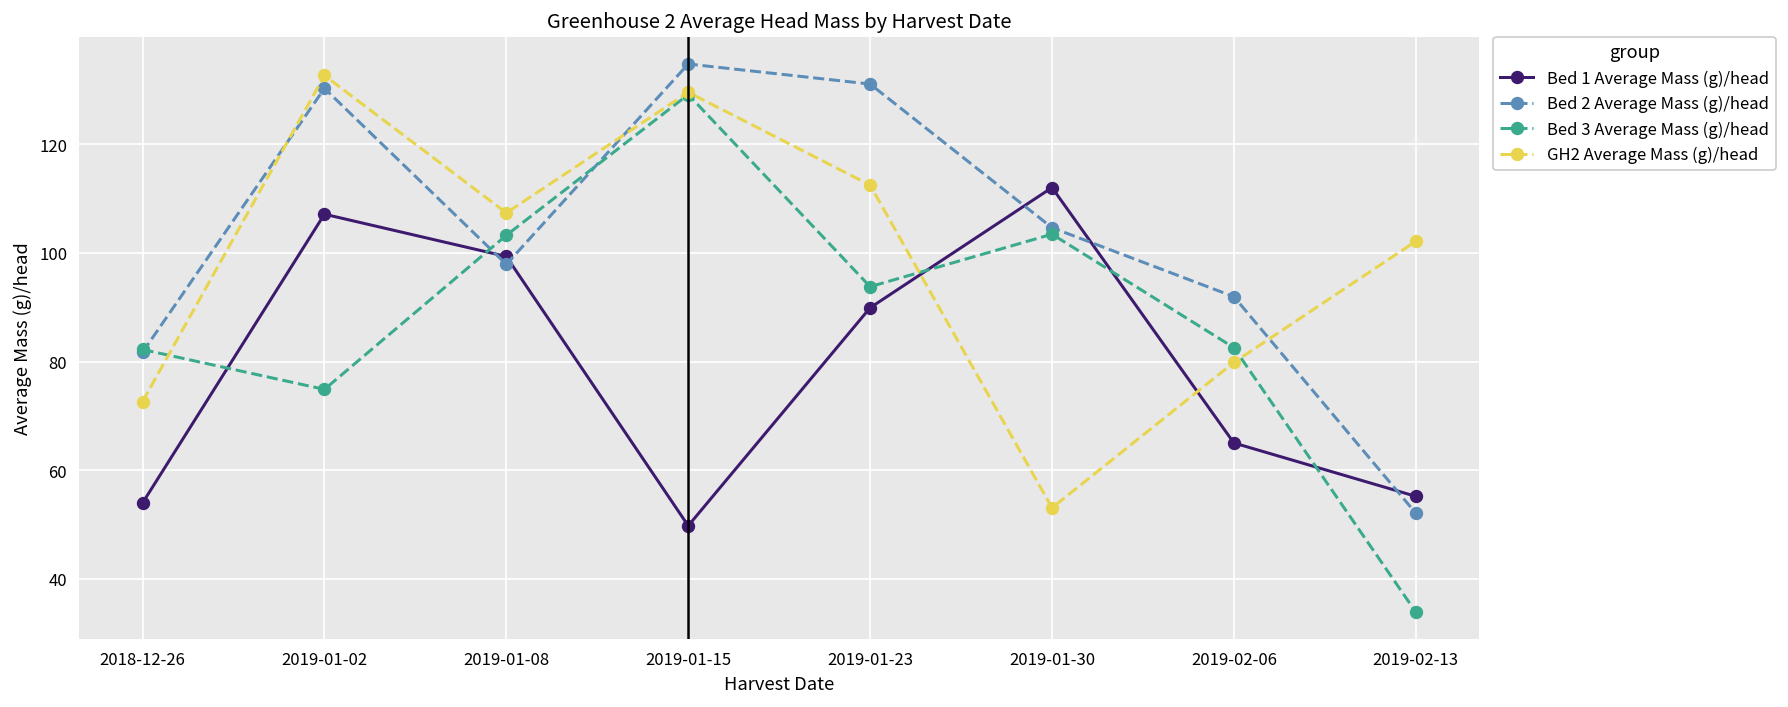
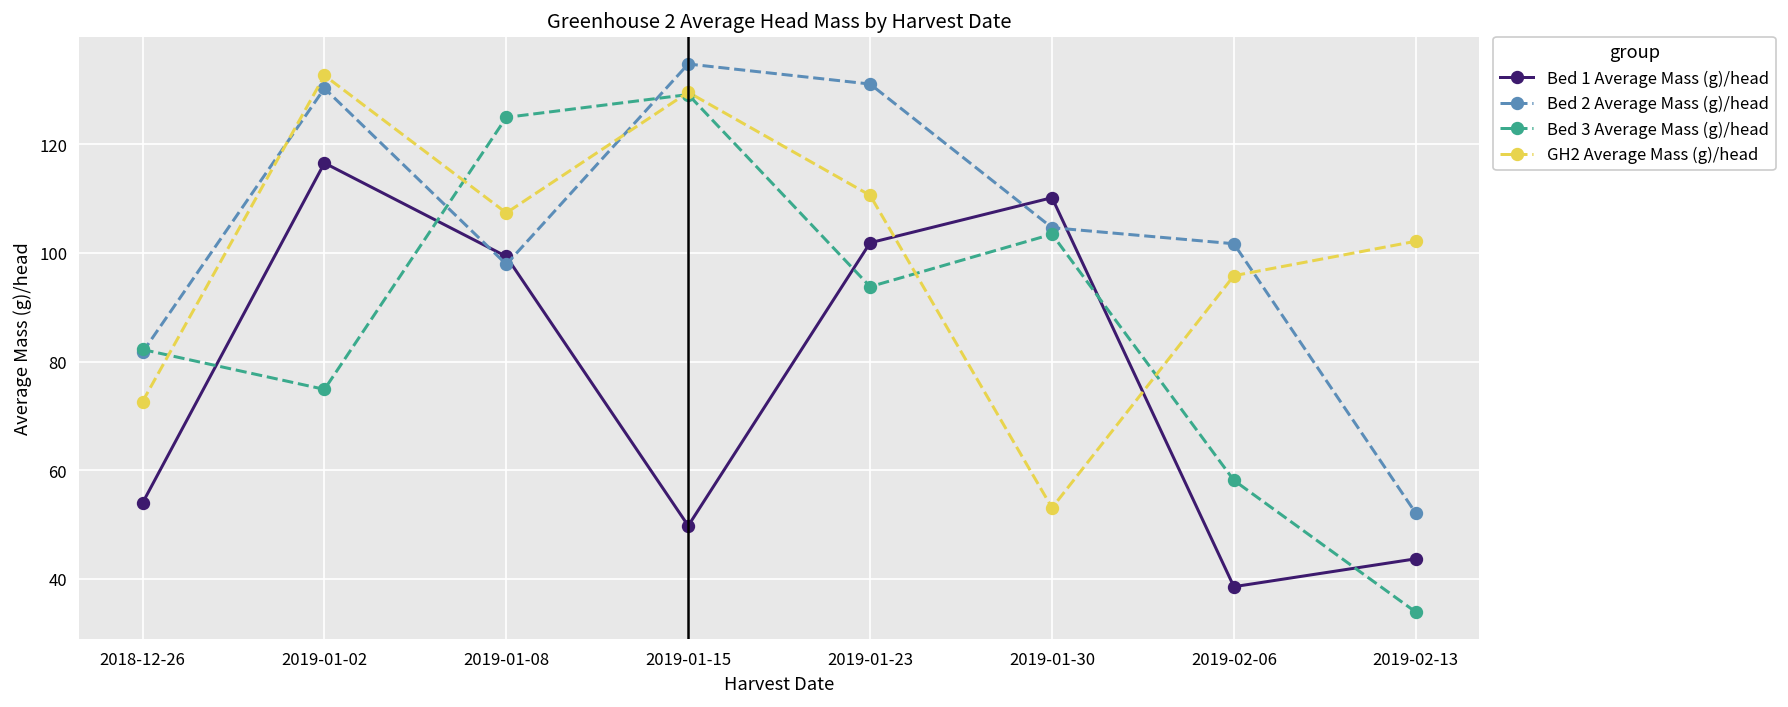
Bed 1 Average Mass (g)/head, 2019-01-02: 107 -> 117
Bed 3 Average Mass (g)/head, 2019-01-08: 103 -> 125
Bed 1 Average Mass (g)/head, 2019-01-23: 90 -> 102
GH2 Average Mass (g)/head, 2019-01-23: 112 -> 111
Bed 1 Average Mass (g)/head, 2019-01-30: 112 -> 110
Bed 1 Average Mass (g)/head, 2019-02-06: 65 -> 39
Bed 2 Average Mass (g)/head, 2019-02-06: 92 -> 102
Bed 3 Average Mass (g)/head, 2019-02-06: 83 -> 58
GH2 Average Mass (g)/head, 2019-02-06: 80 -> 96
Bed 1 Average Mass (g)/head, 2019-02-13: 55 -> 44
